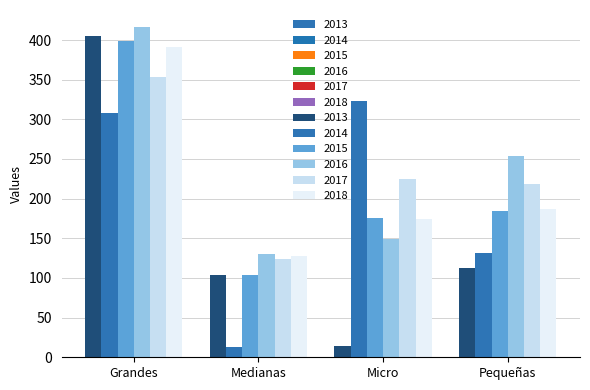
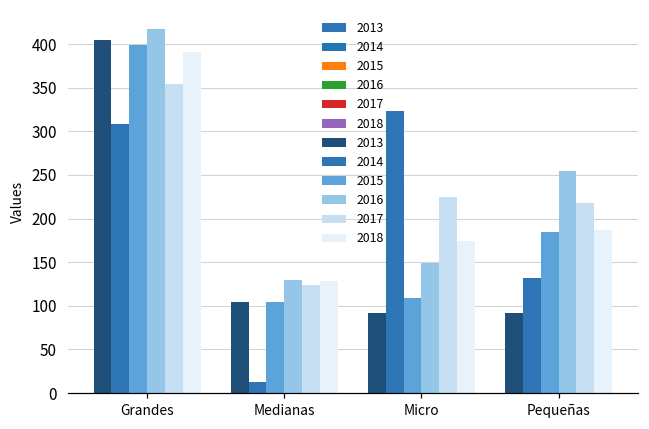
2013, Micro: 10 -> 90
2015, Micro: 180 -> 110
2013, Pequeñas: 110 -> 90
